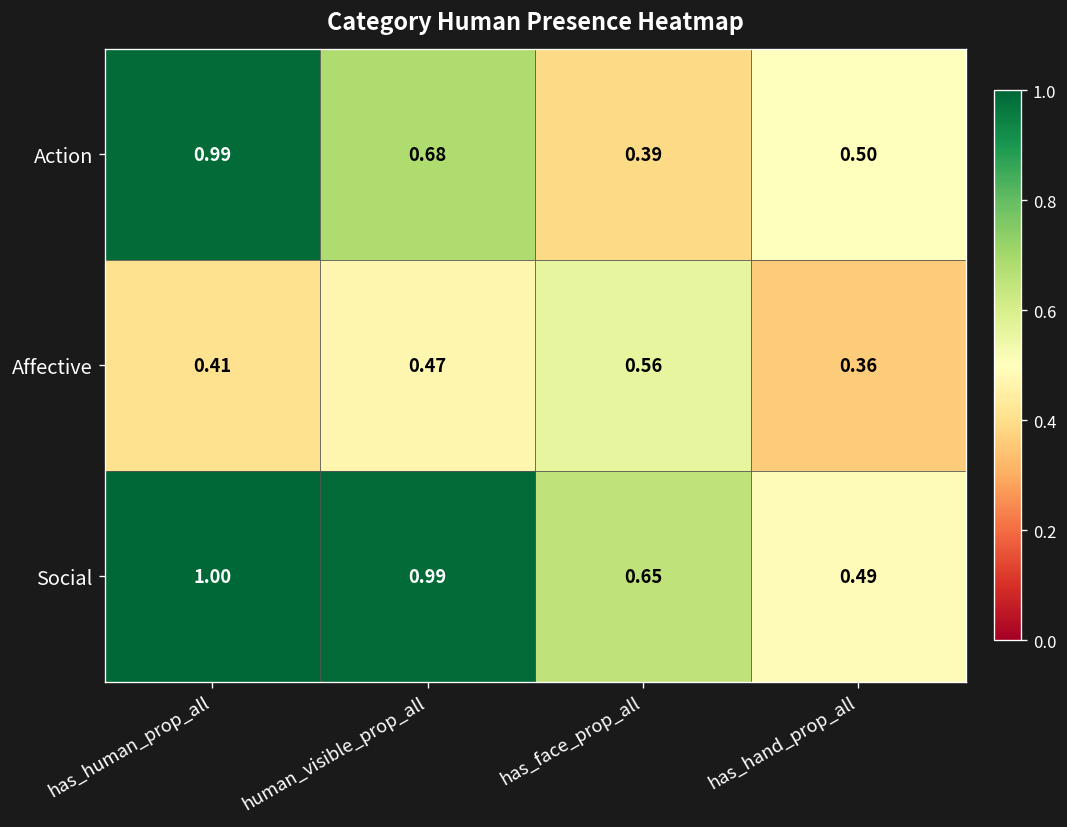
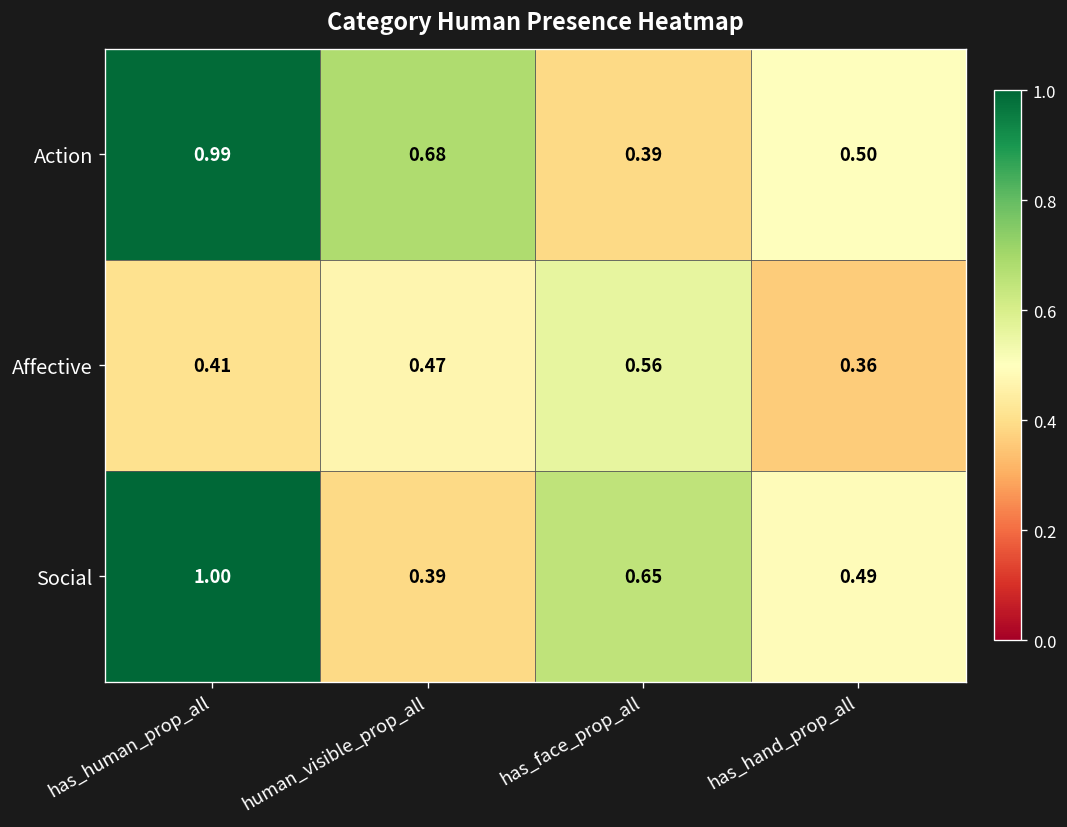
Social, human_visible_prop_all: 0.99 -> 0.39
